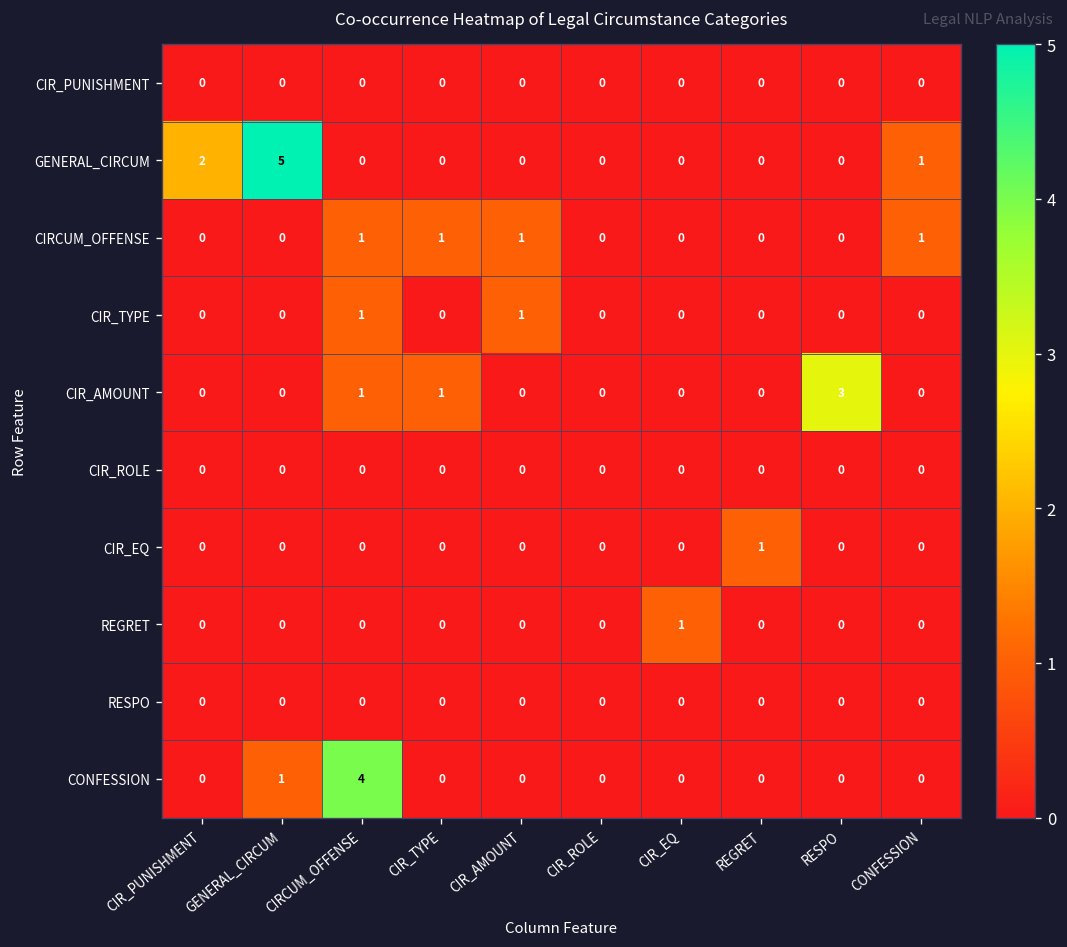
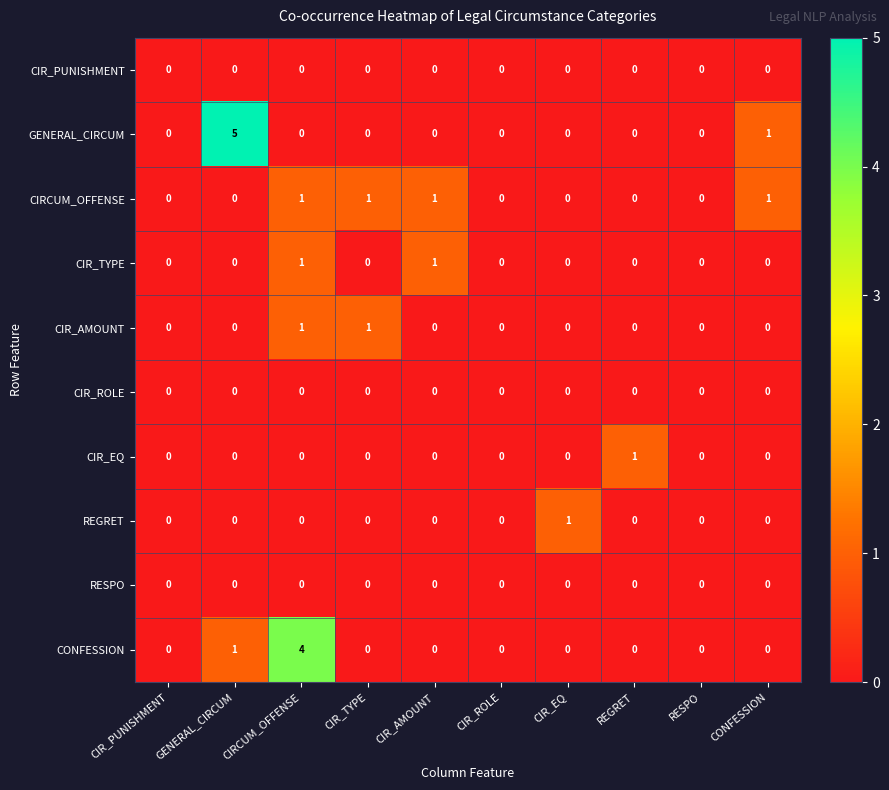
GENERAL_CIRCUM, CIR_PUNISHMENT: 2 -> 0
CIR_AMOUNT, RESPO: 3 -> 0
